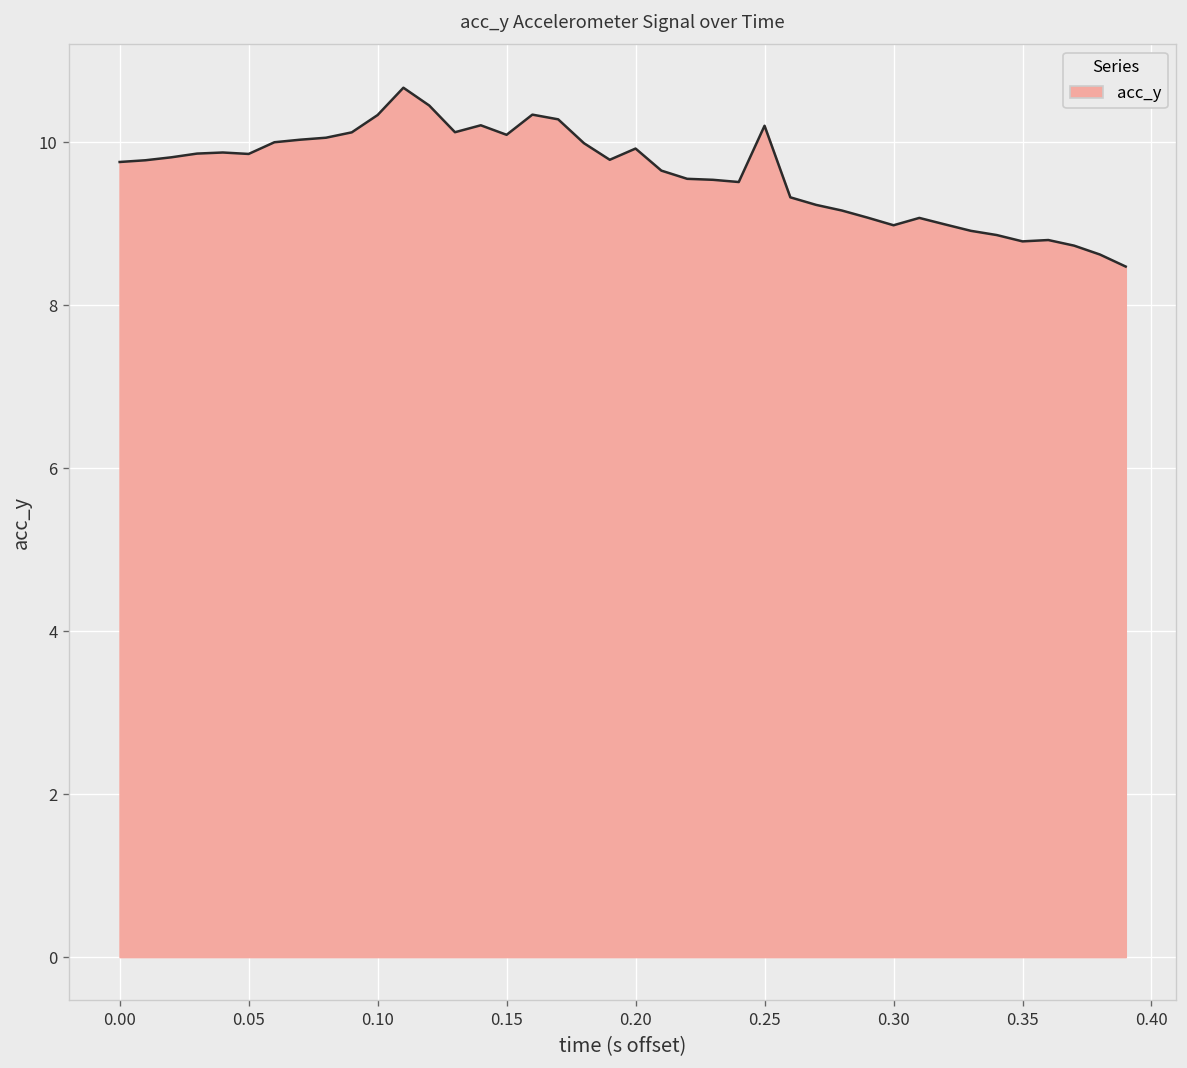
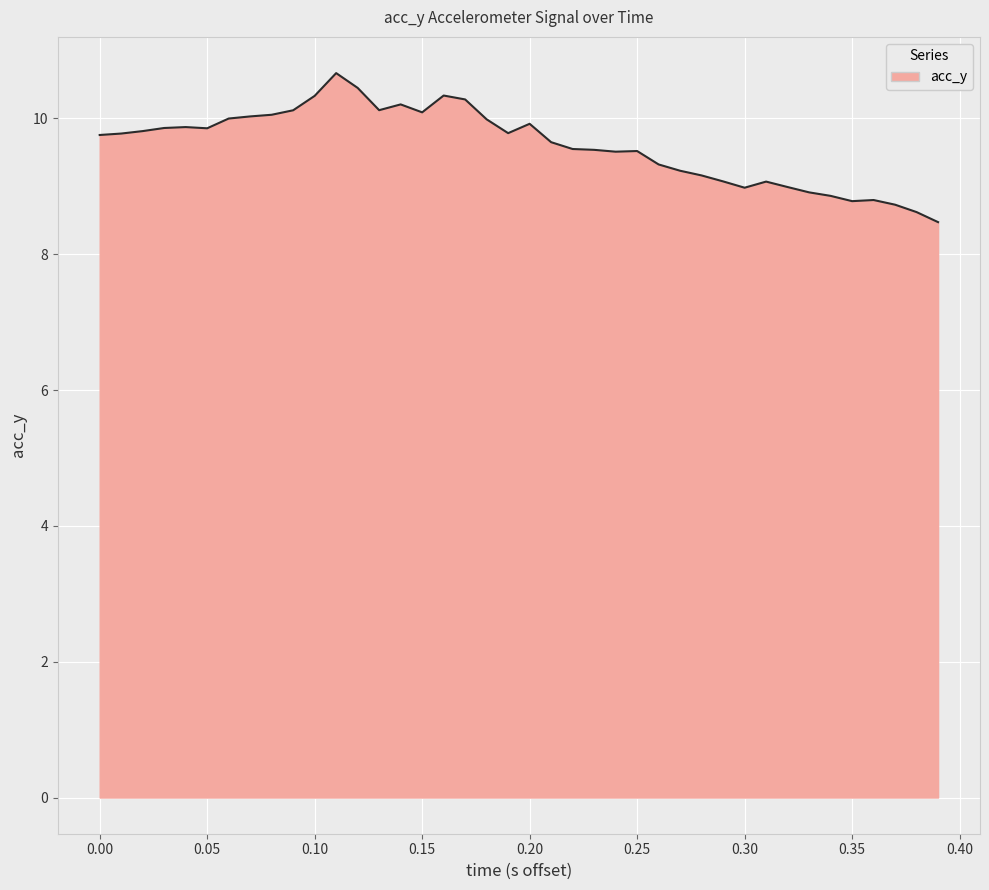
0.25: 10.2 -> 9.5
